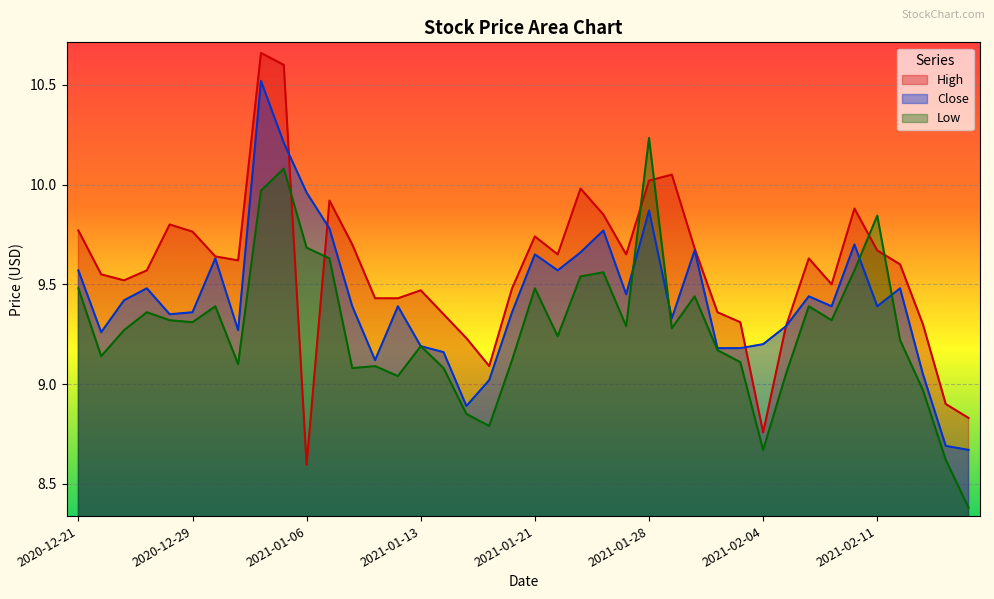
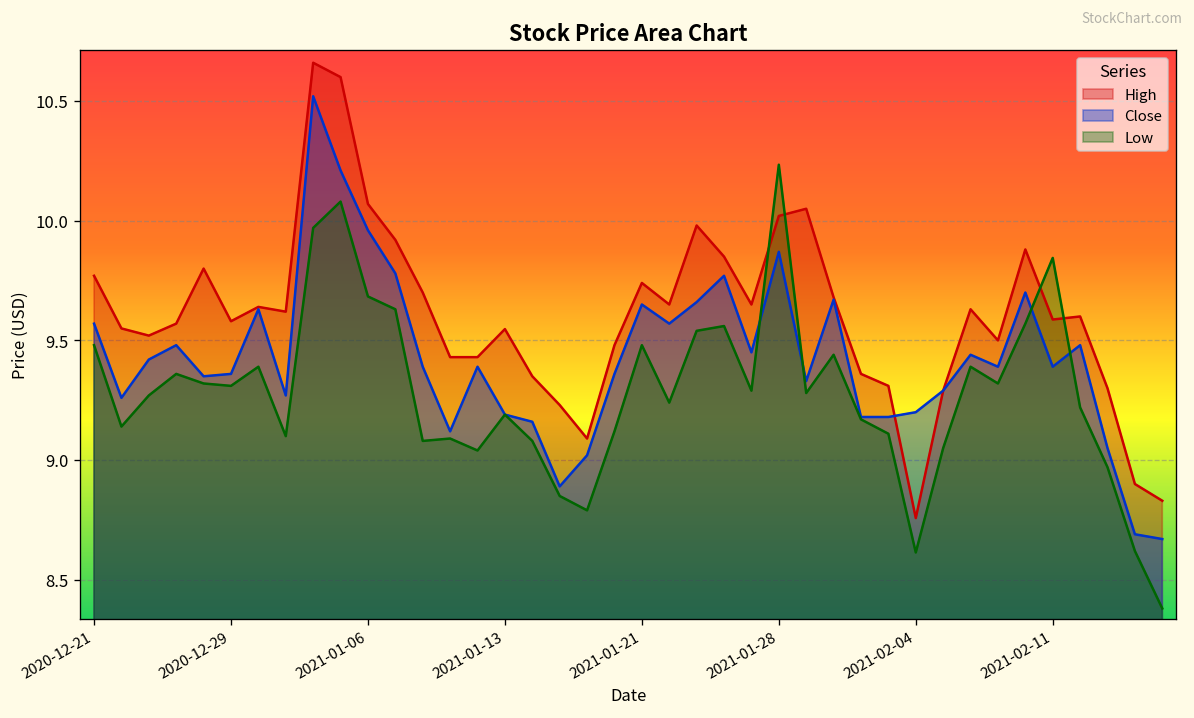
High, 2020-12-29: 9.76 -> 9.58
High, 2021-01-06: 8.60 -> 10.07
High, 2021-01-13: 9.47 -> 9.55
Low, 2021-02-04: 8.67 -> 8.61
High, 2021-02-11: 9.67 -> 9.59
